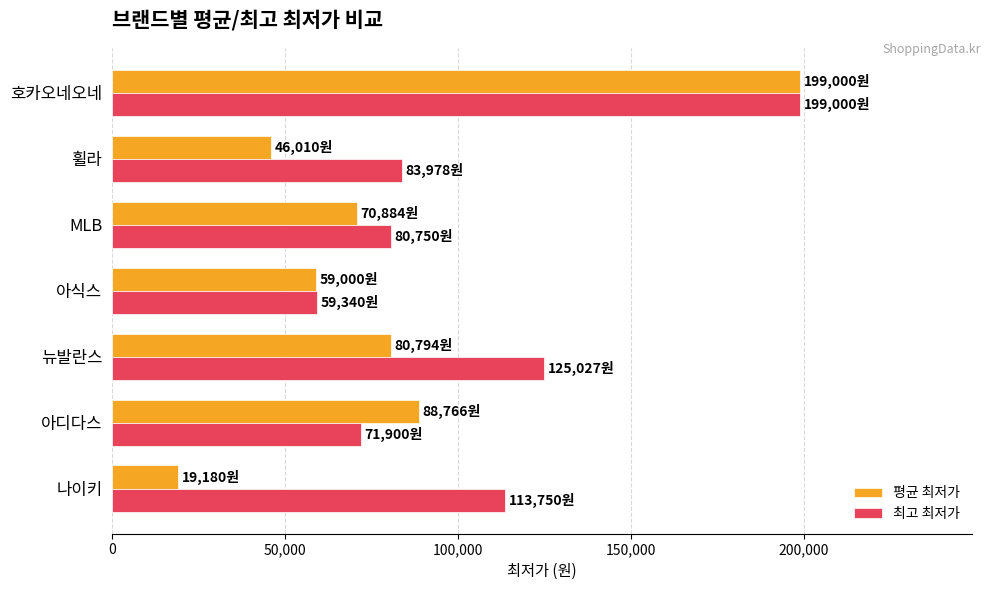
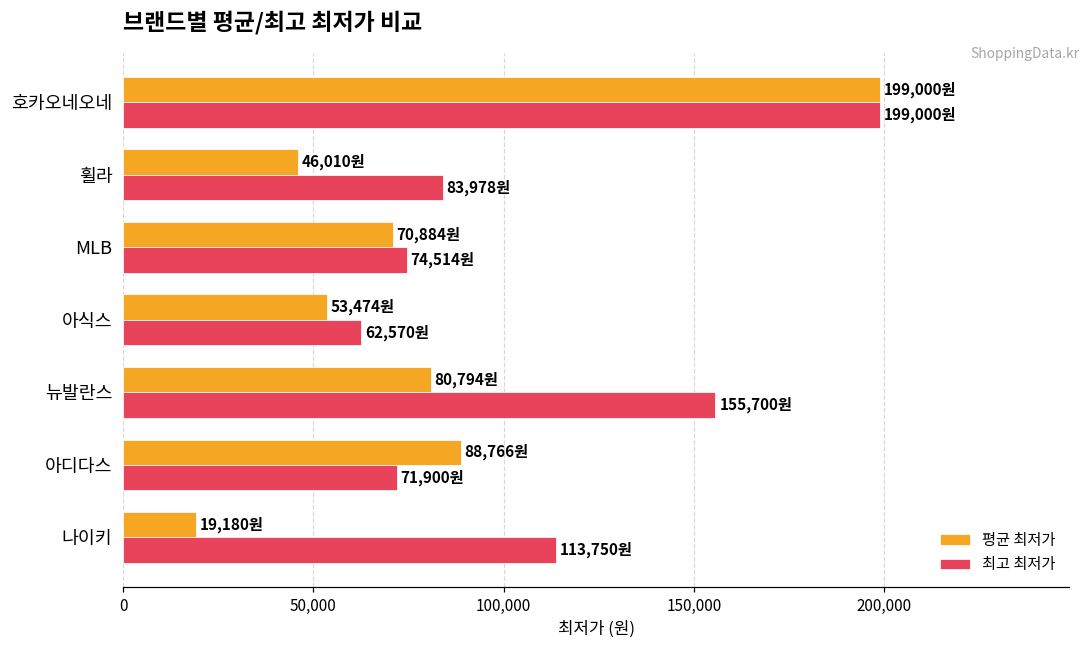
최고 최저가, MLB: 80,750원 -> 74,514원
평균 최저가, 아식스: 59,000원 -> 53,474원
최고 최저가, 아식스: 59,340원 -> 62,570원
최고 최저가, 뉴발란스: 125,027원 -> 155,700원
